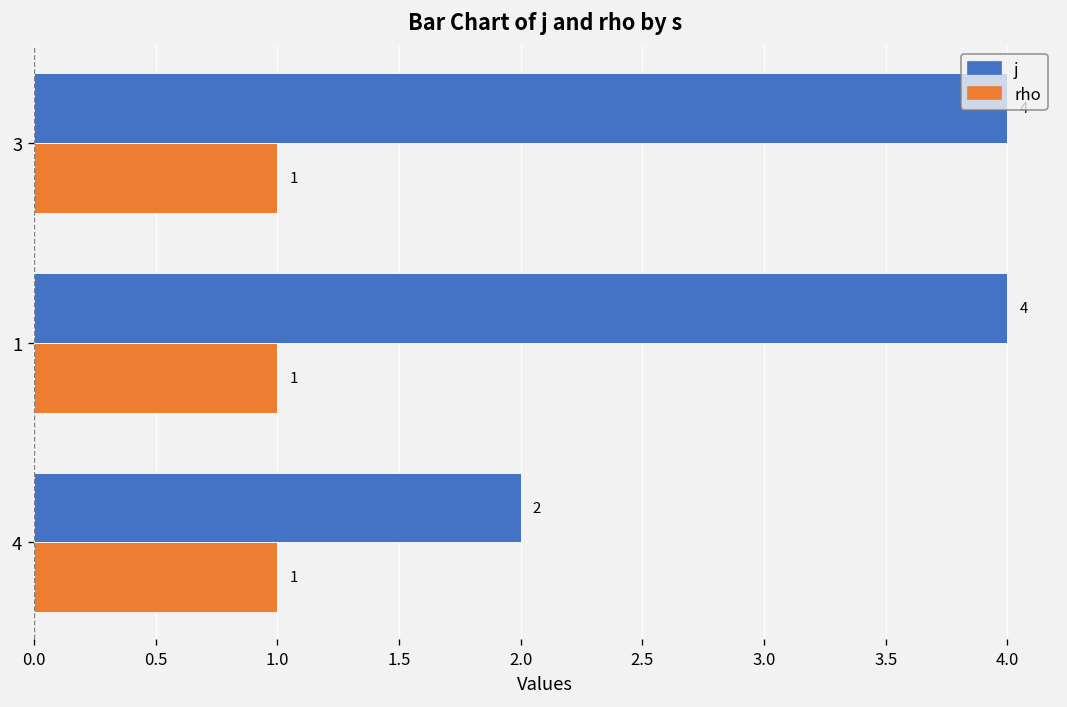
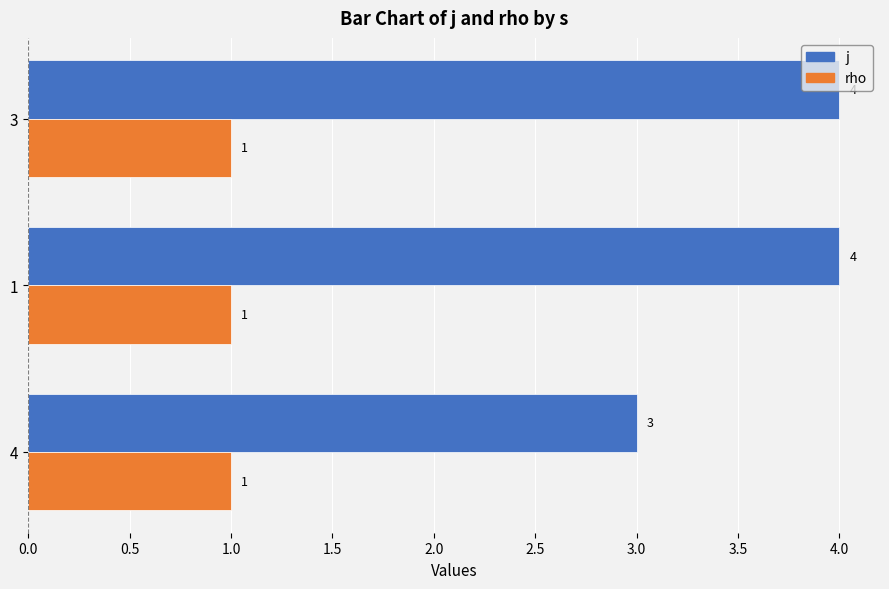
j, 4: 2 -> 3
